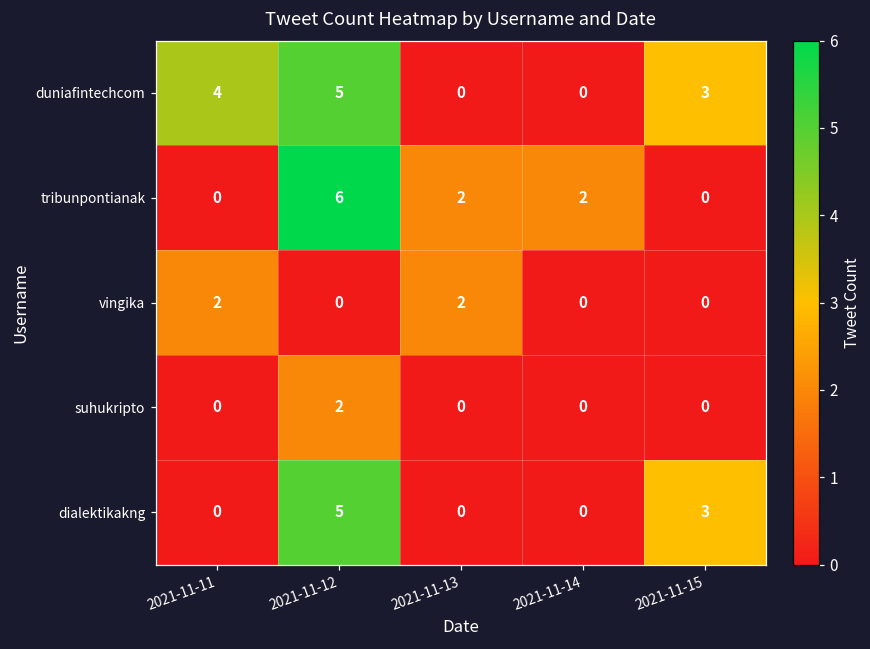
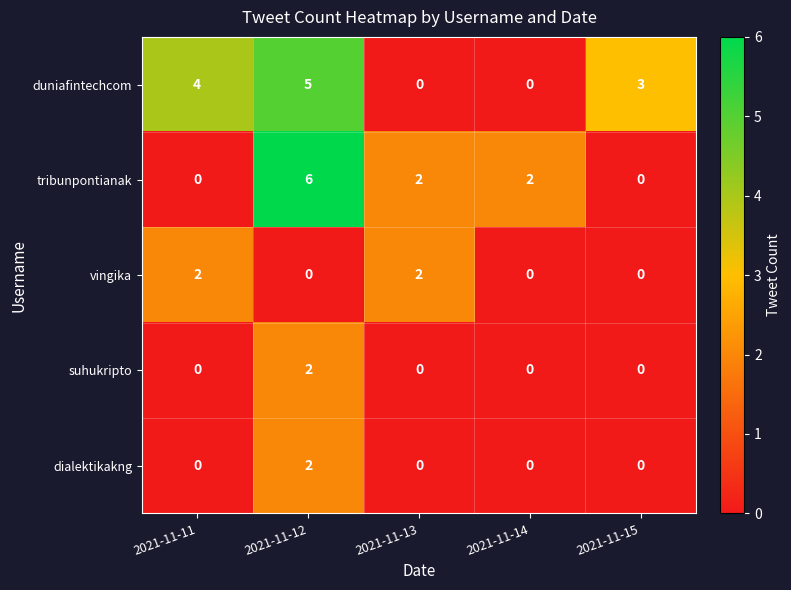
dialektikakng, 2021-11-12: 5 -> 2
dialektikakng, 2021-11-15: 3 -> 0
